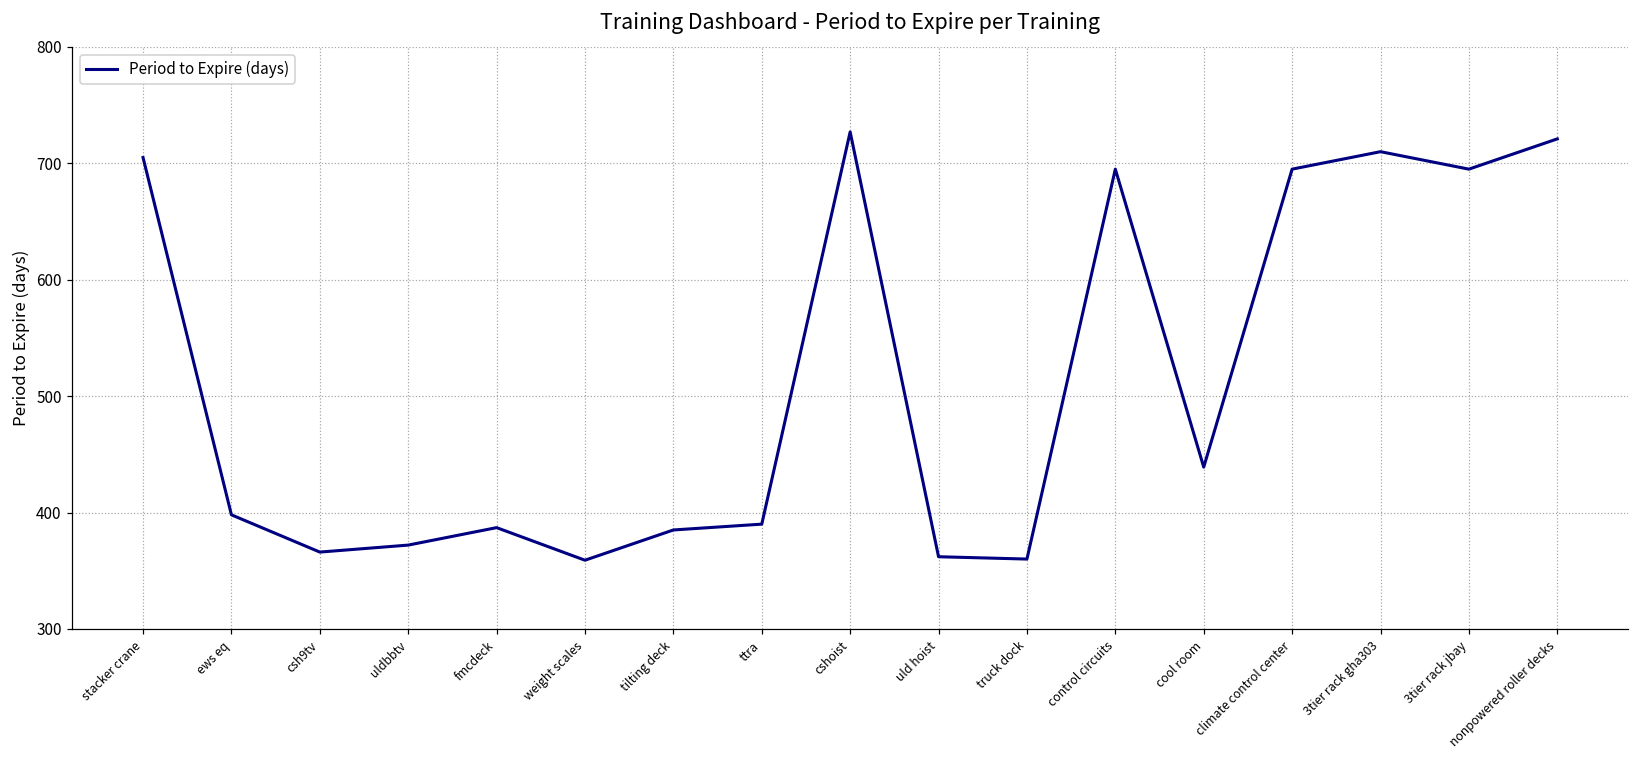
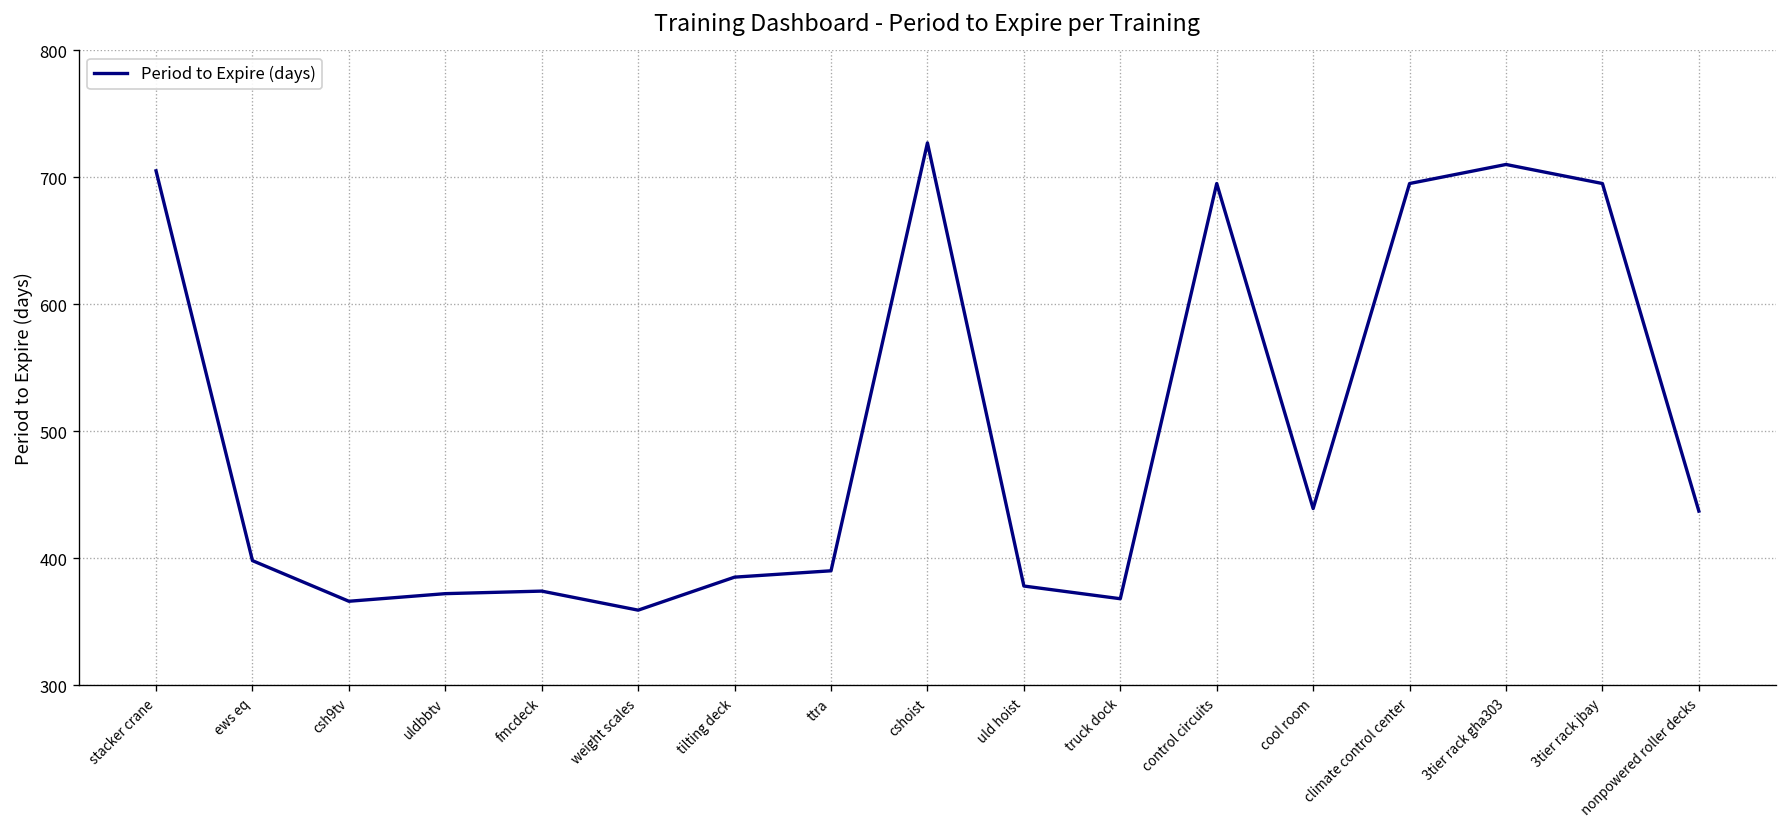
fmcdeck: 387 -> 374
uld hoist: 362 -> 378
truck dock: 360 -> 368
nonpowered roller decks: 721 -> 437
